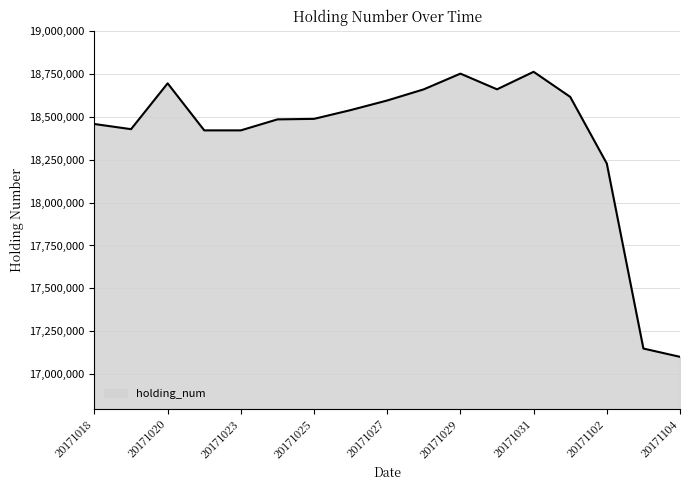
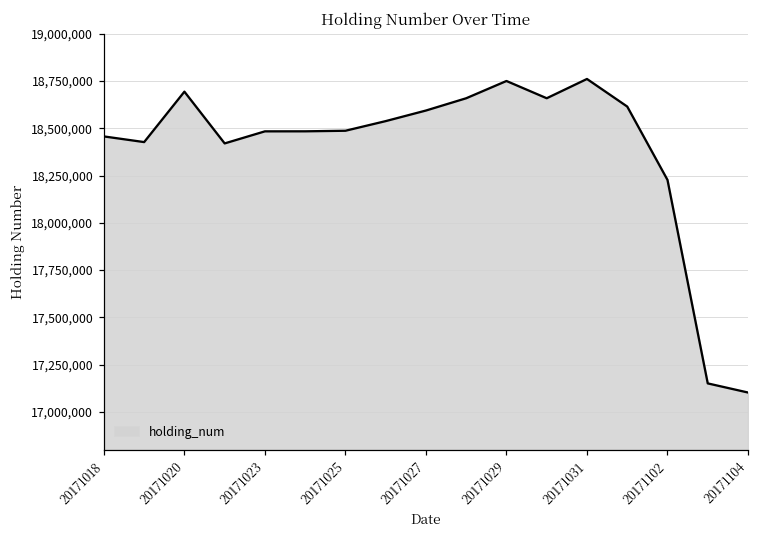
20171023: 18,420,000 -> 18,480,000
